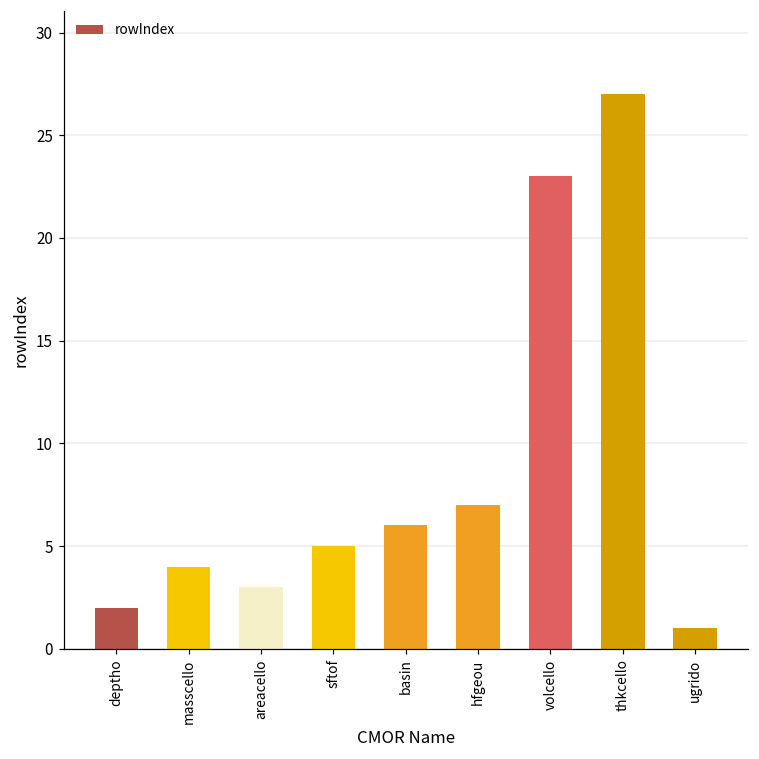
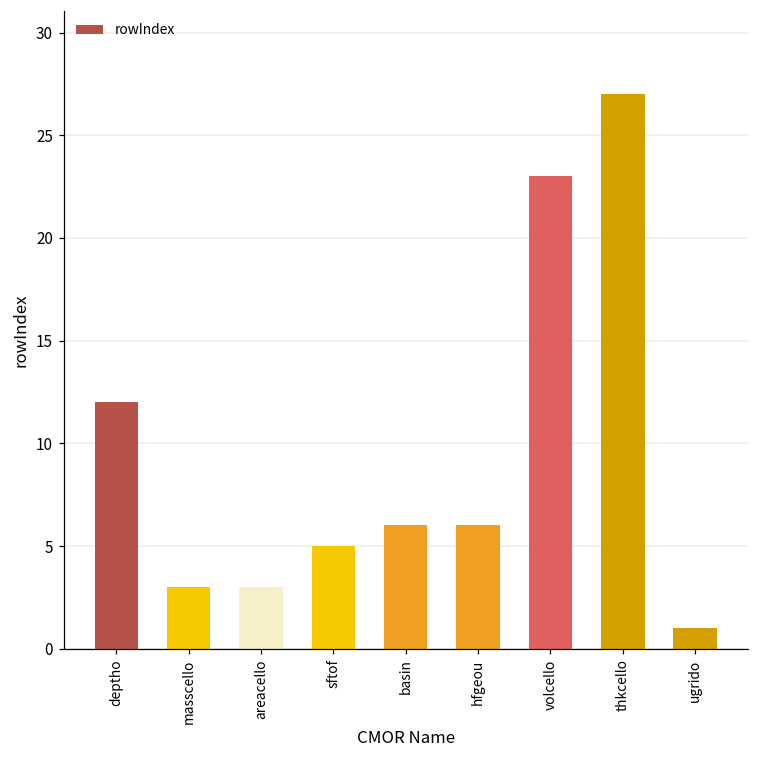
deptho: 2 -> 12
masscello: 4 -> 3
hfgeou: 7 -> 6
